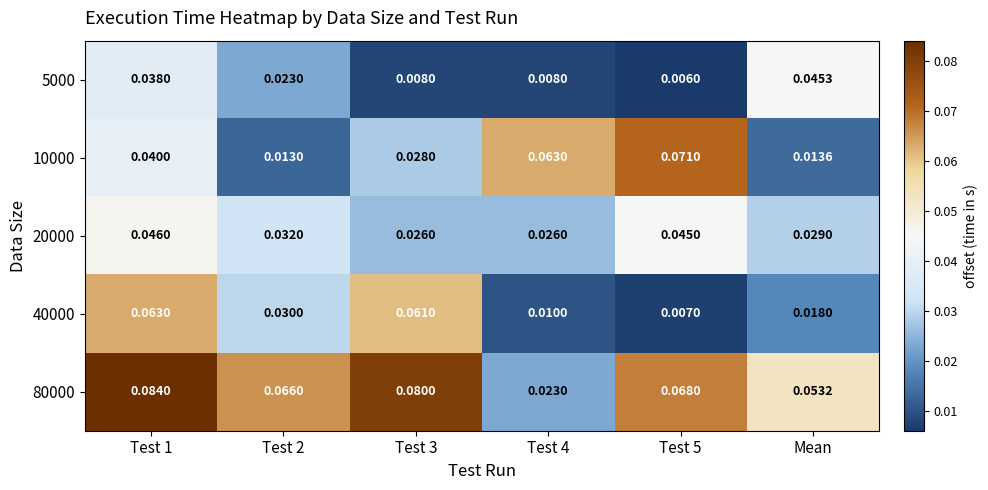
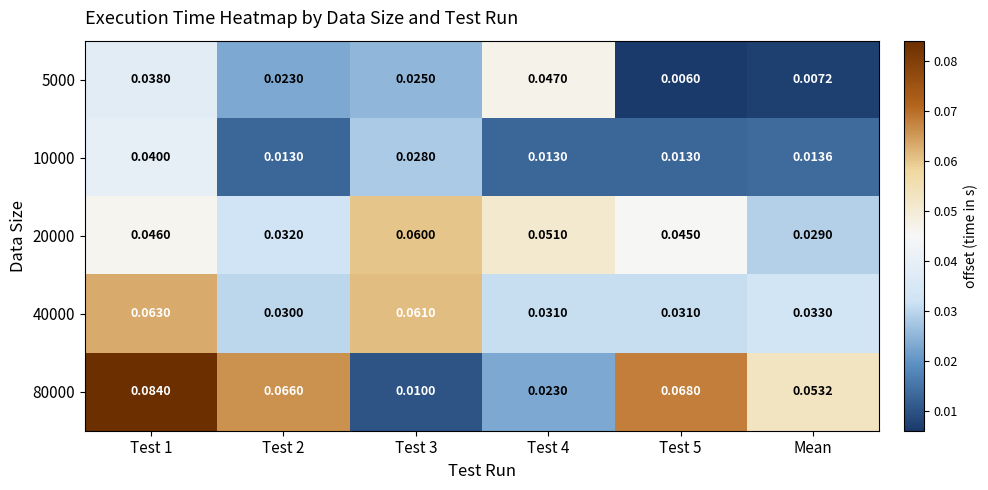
5000, Test 3: 0.0080 -> 0.0250
5000, Test 4: 0.0080 -> 0.0470
5000, Mean: 0.0453 -> 0.0072
10000, Test 4: 0.0630 -> 0.0130
10000, Test 5: 0.0710 -> 0.0130
20000, Test 3: 0.0260 -> 0.0600
20000, Test 4: 0.0260 -> 0.0510
40000, Test 4: 0.0100 -> 0.0310
40000, Test 5: 0.0070 -> 0.0310
40000, Mean: 0.0180 -> 0.0330
80000, Test 3: 0.0800 -> 0.0100
